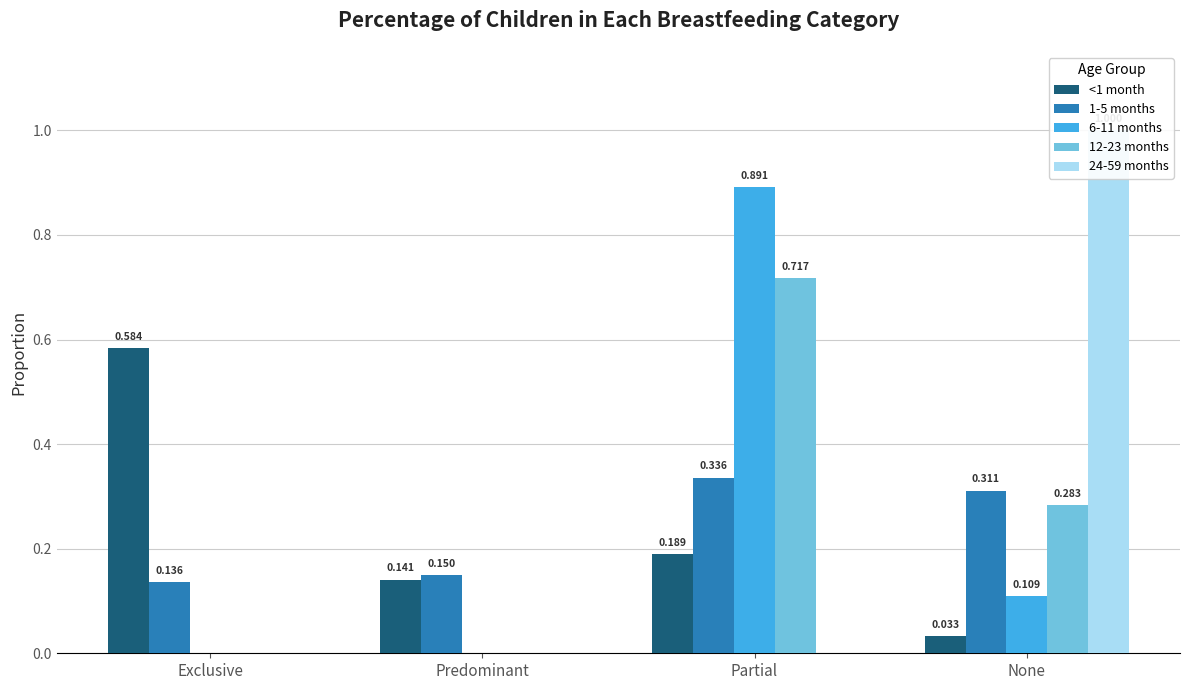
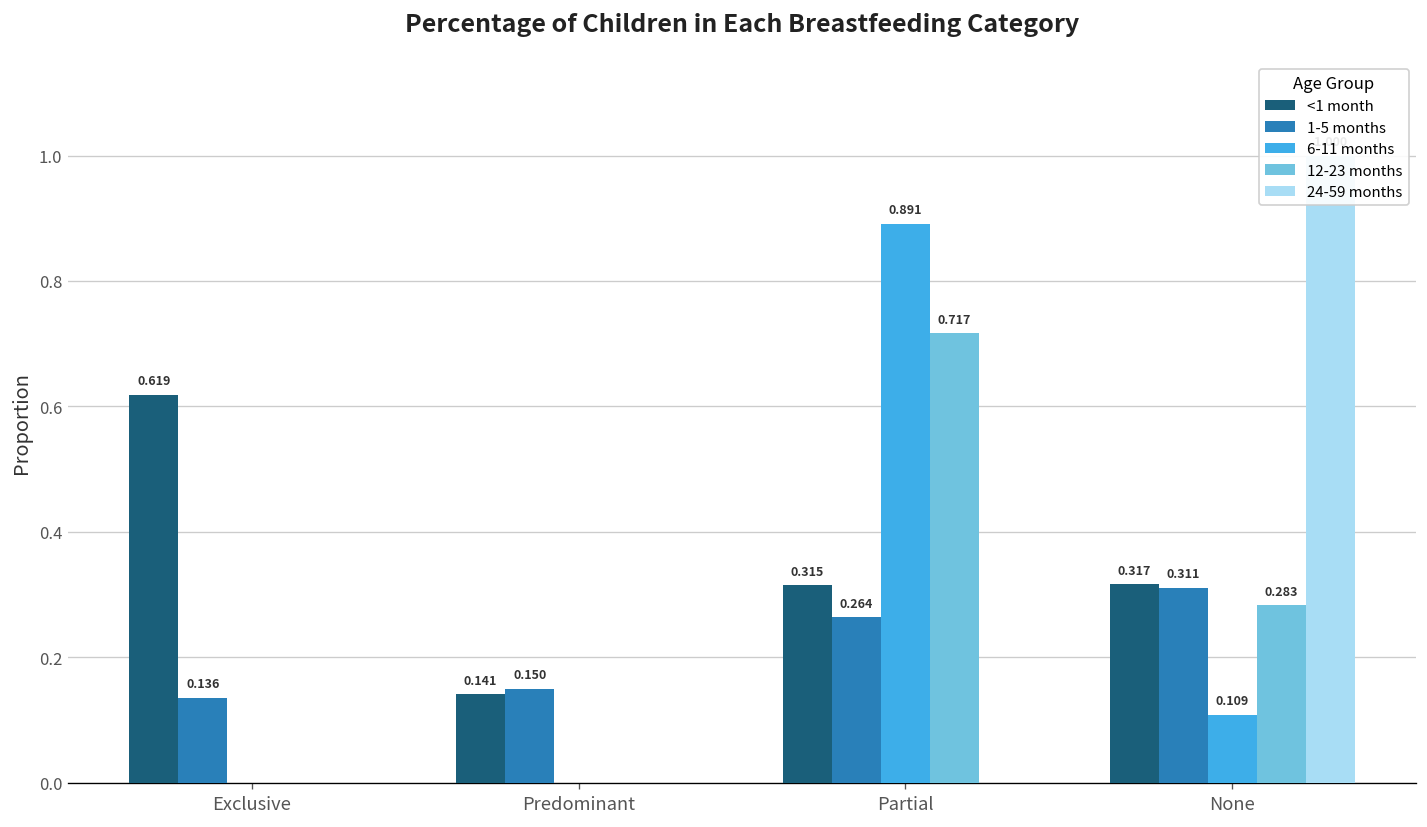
<1 month, Exclusive: 0.584 -> 0.619
<1 month, Partial: 0.189 -> 0.315
1-5 months, Partial: 0.336 -> 0.264
<1 month, None: 0.033 -> 0.317
